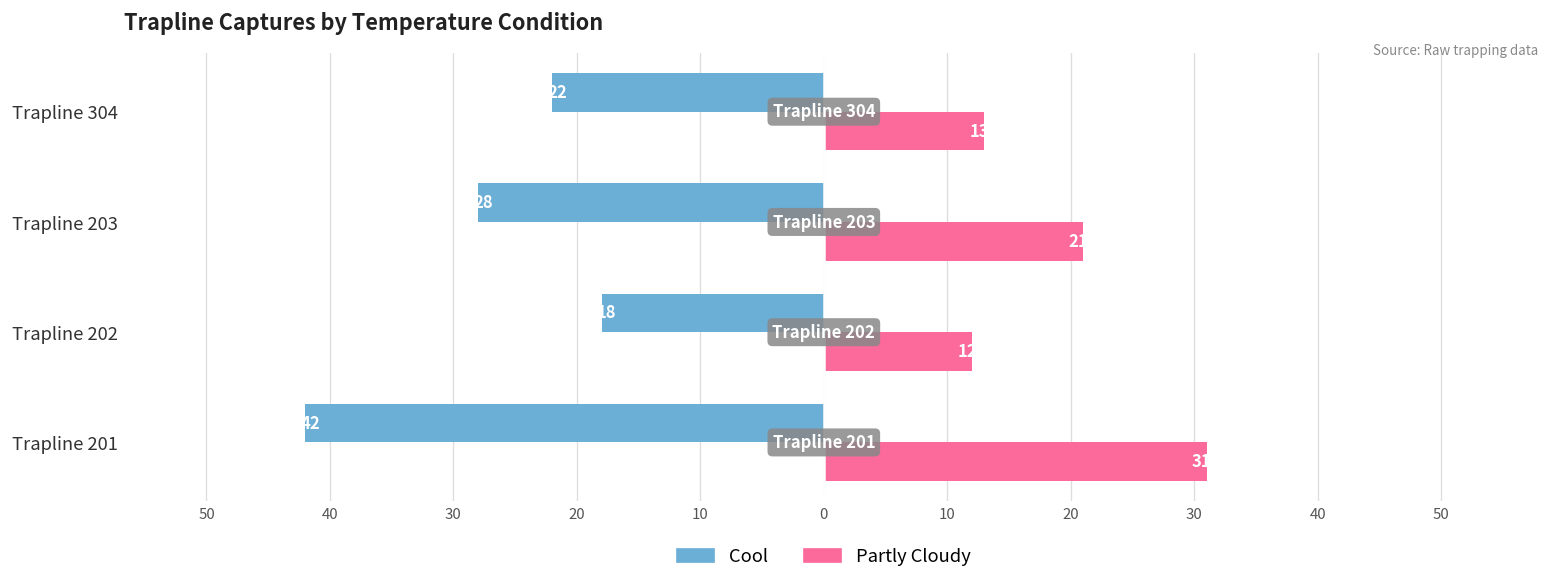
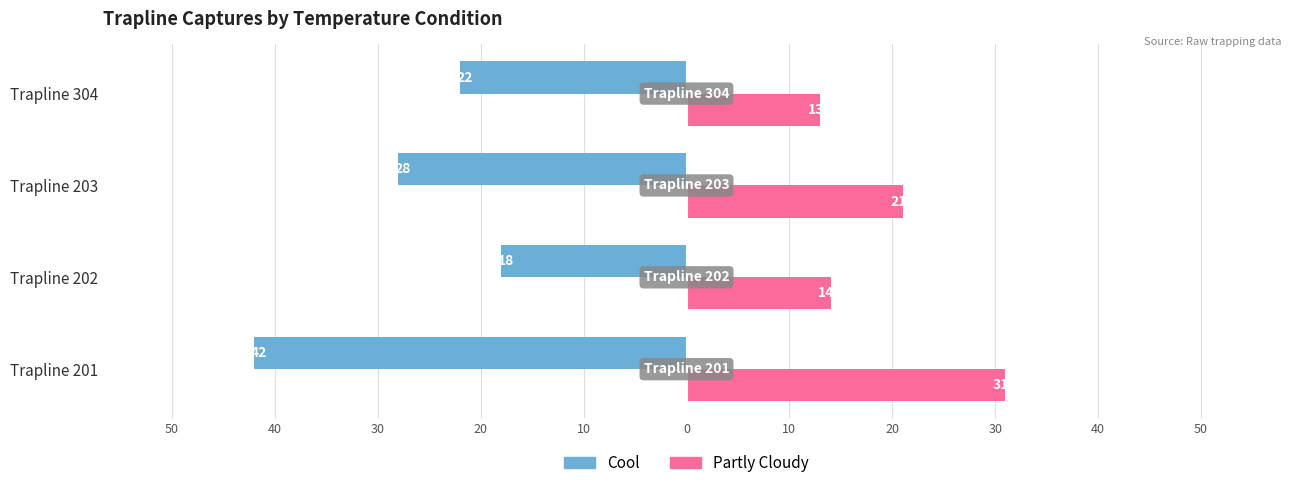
Partly Cloudy, Trapline 202: 12 -> 14
